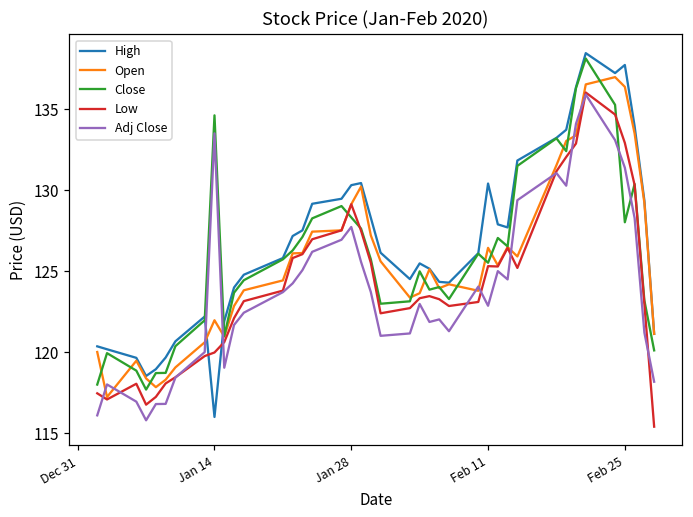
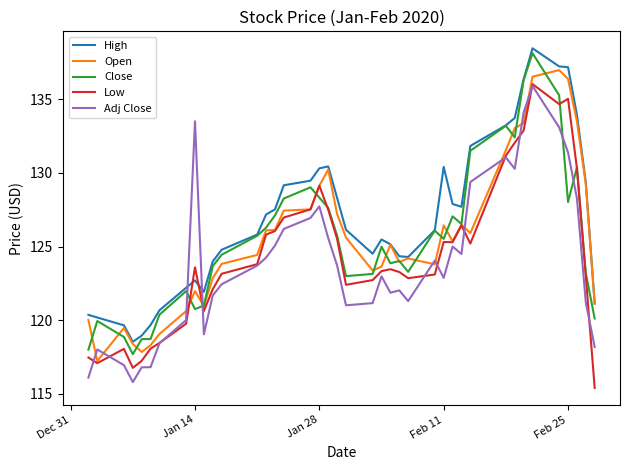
High, Jan 14: 116.0 -> 122.7
Close, Jan 14: 134.6 -> 120.8
Low, Jan 14: 120.0 -> 123.6
High, Feb 25: 137.7 -> 137.2
Low, Feb 25: 132.9 -> 135.0
